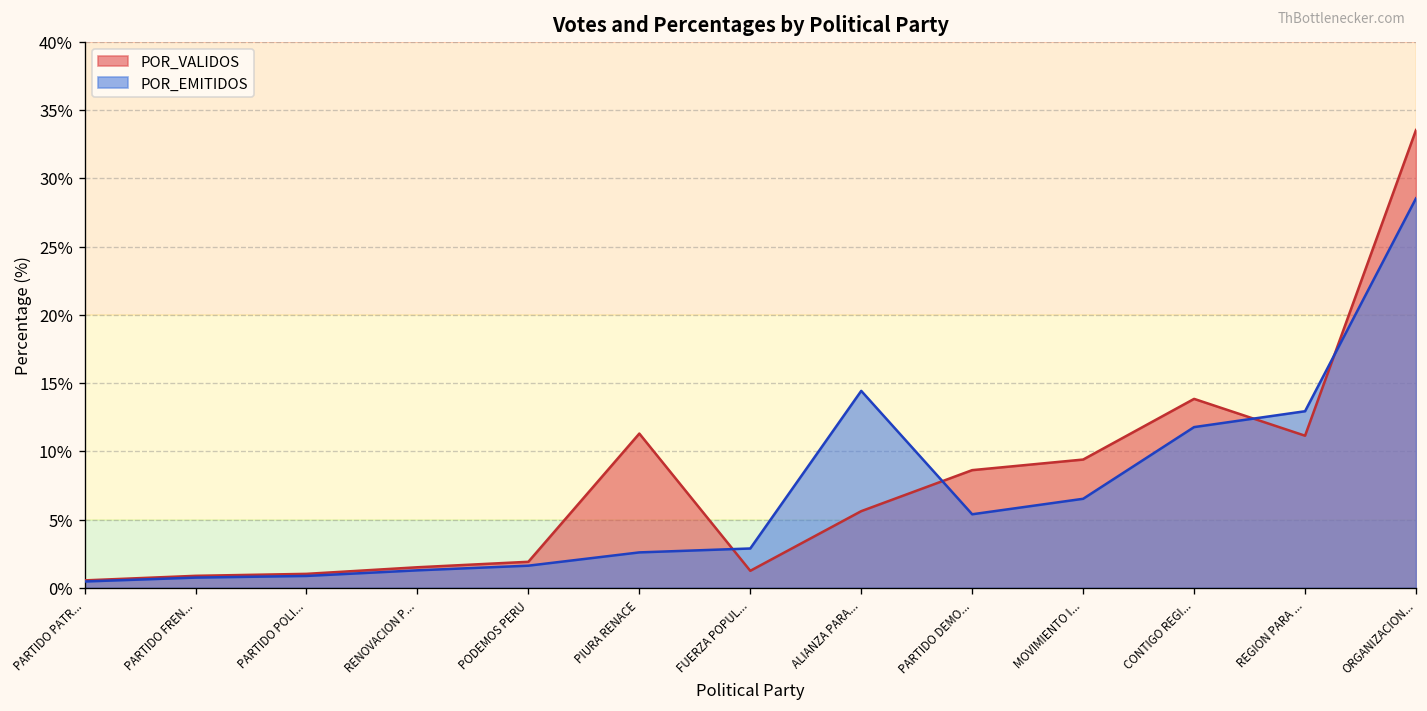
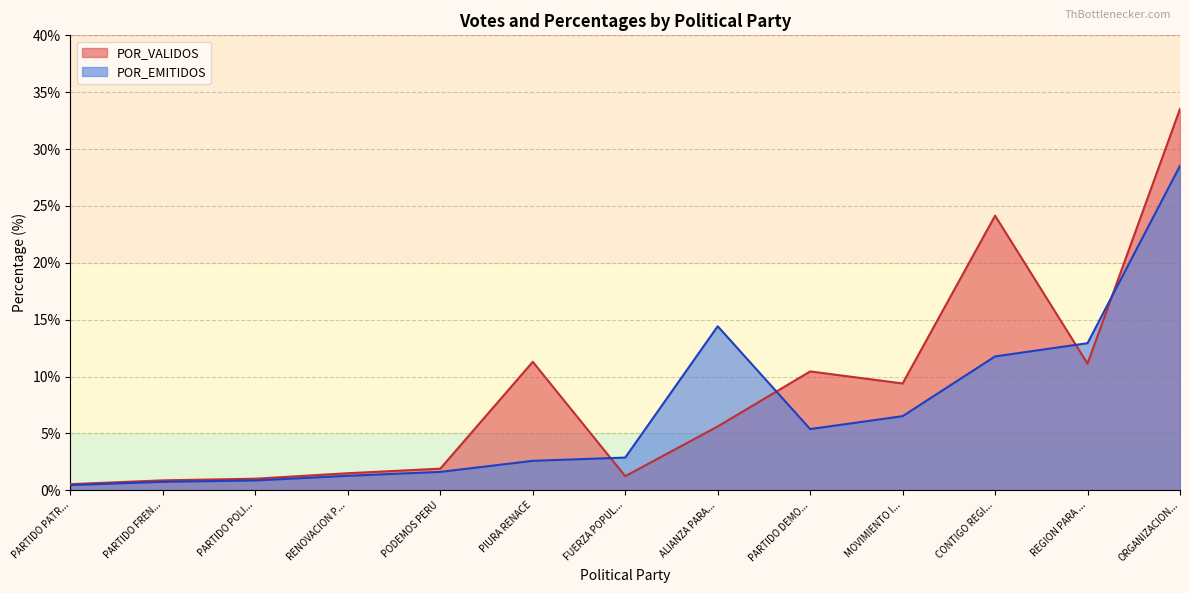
POR_VALIDOS, PARTIDO DEMO...: 8.6% -> 10.5%
POR_VALIDOS, CONTIGO REGI...: 13.8% -> 24.1%
